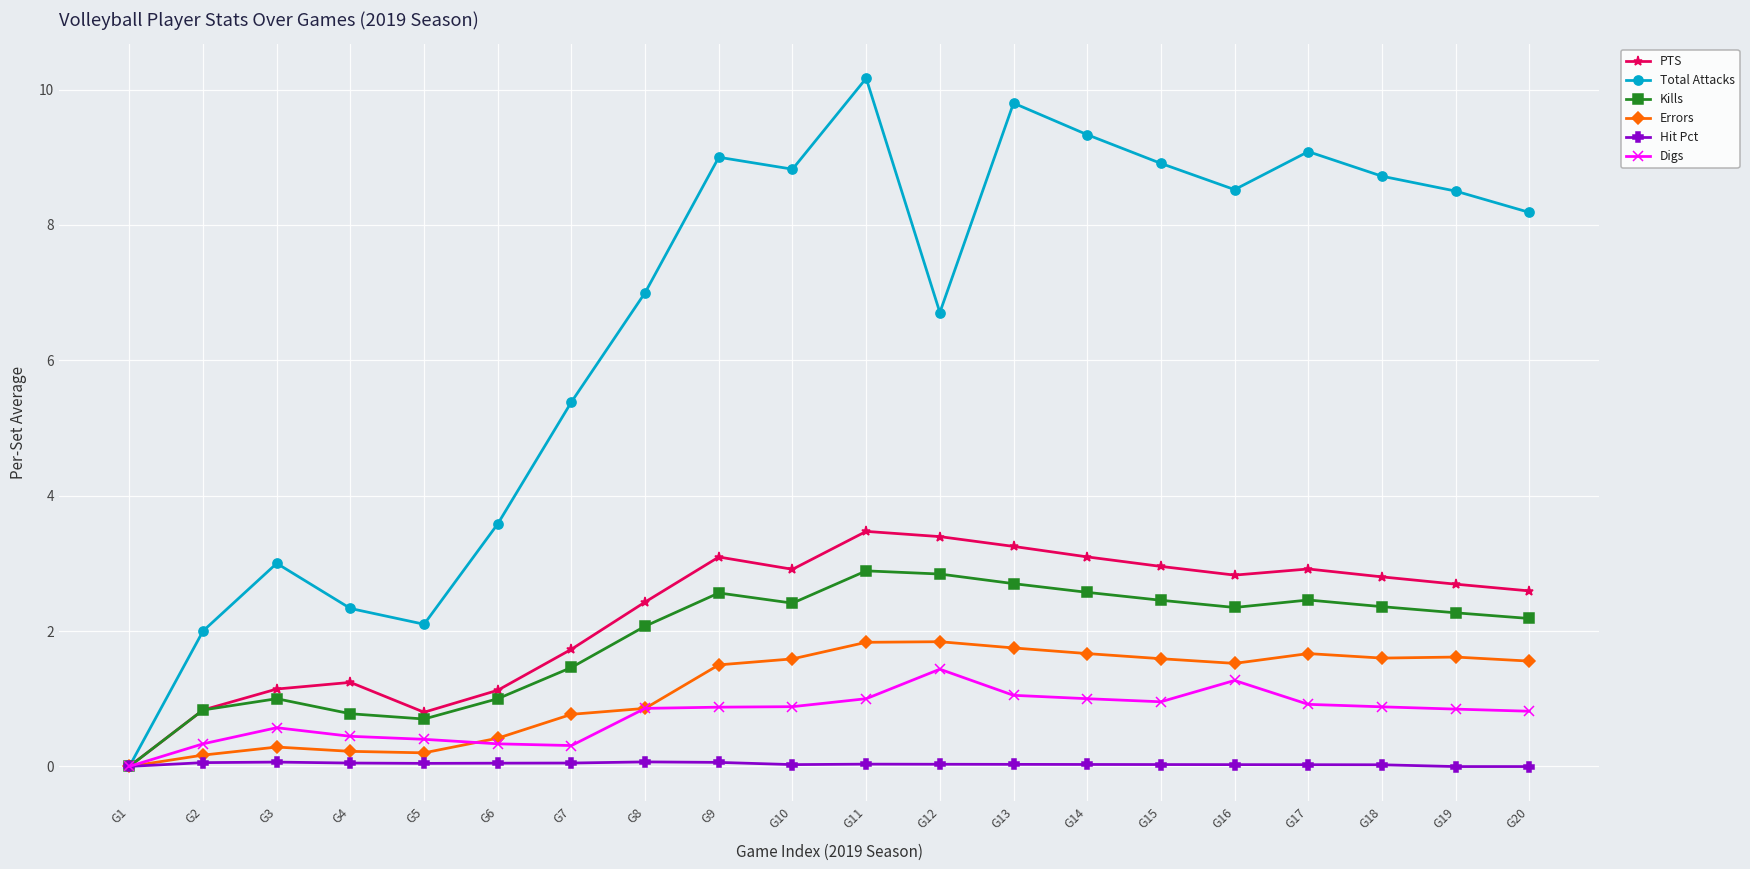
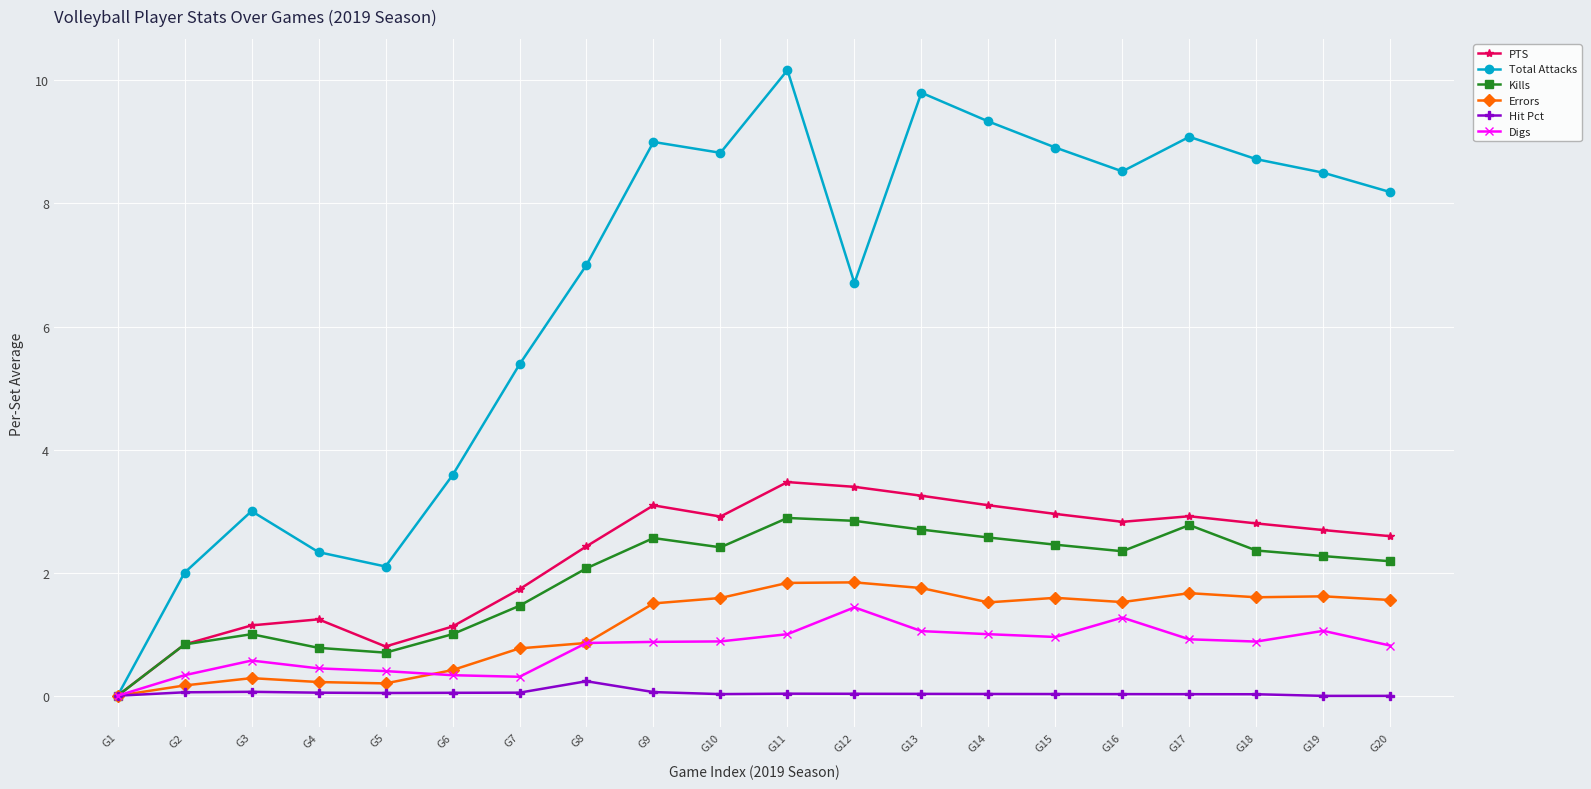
Hit Pct, G8: 0.1 -> 0.2
Errors, G14: 1.7 -> 1.5
Kills, G17: 2.5 -> 2.8
Digs, G19: 0.8 -> 1.1
